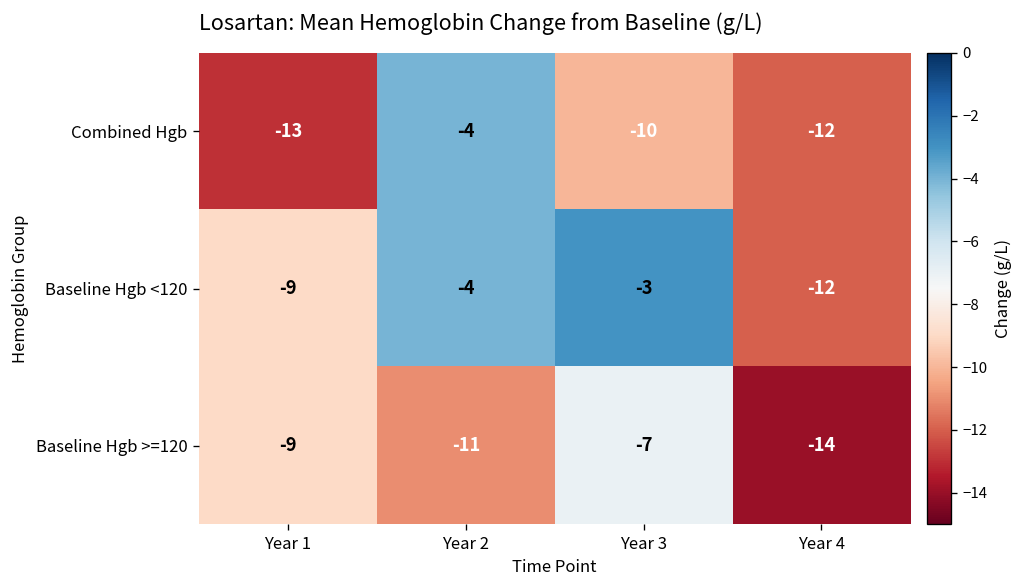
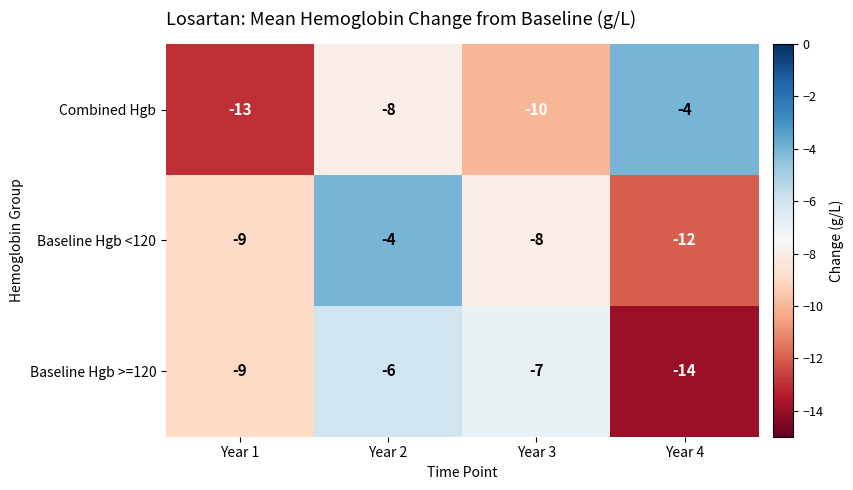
Combined Hgb, Year 2: -4 -> -8
Combined Hgb, Year 4: -12 -> -4
Baseline Hgb <120, Year 3: -3 -> -8
Baseline Hgb >=120, Year 2: -11 -> -6
